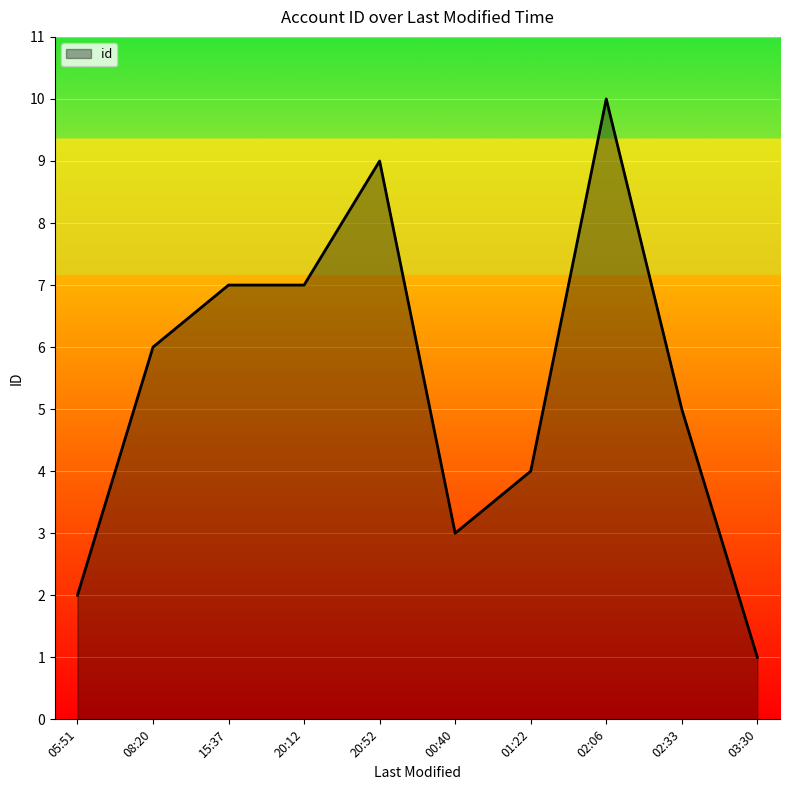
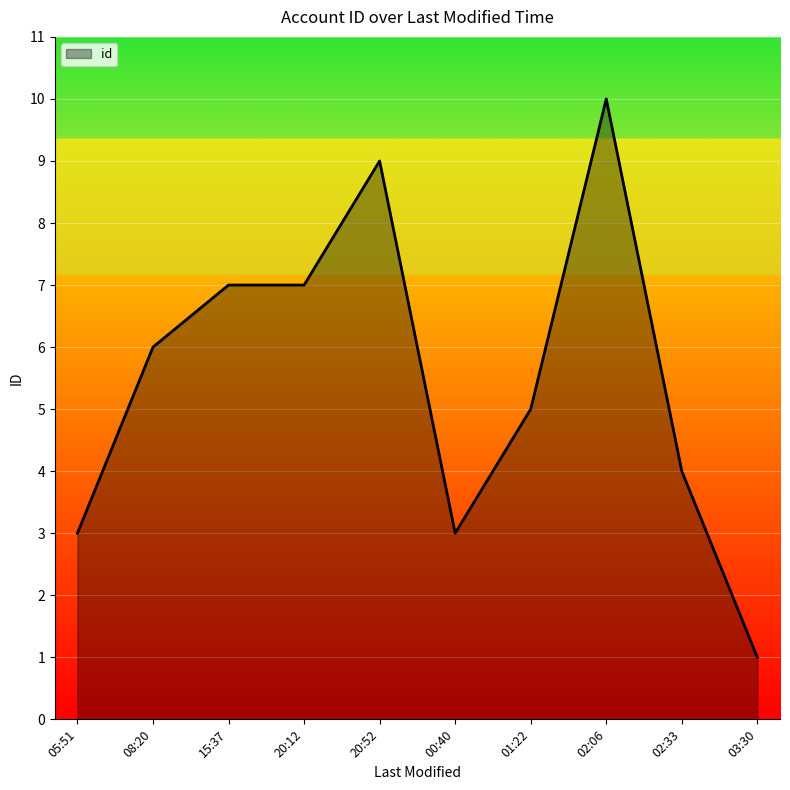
05:51: 2 -> 3
01:22: 4 -> 5
02:33: 5 -> 4
